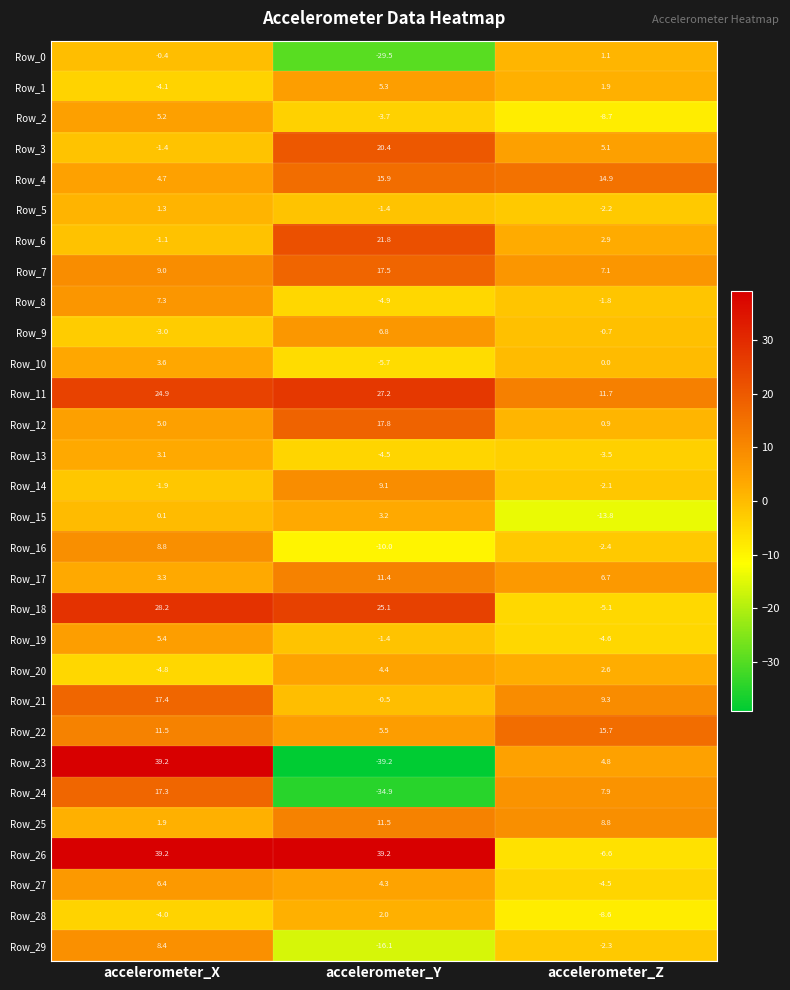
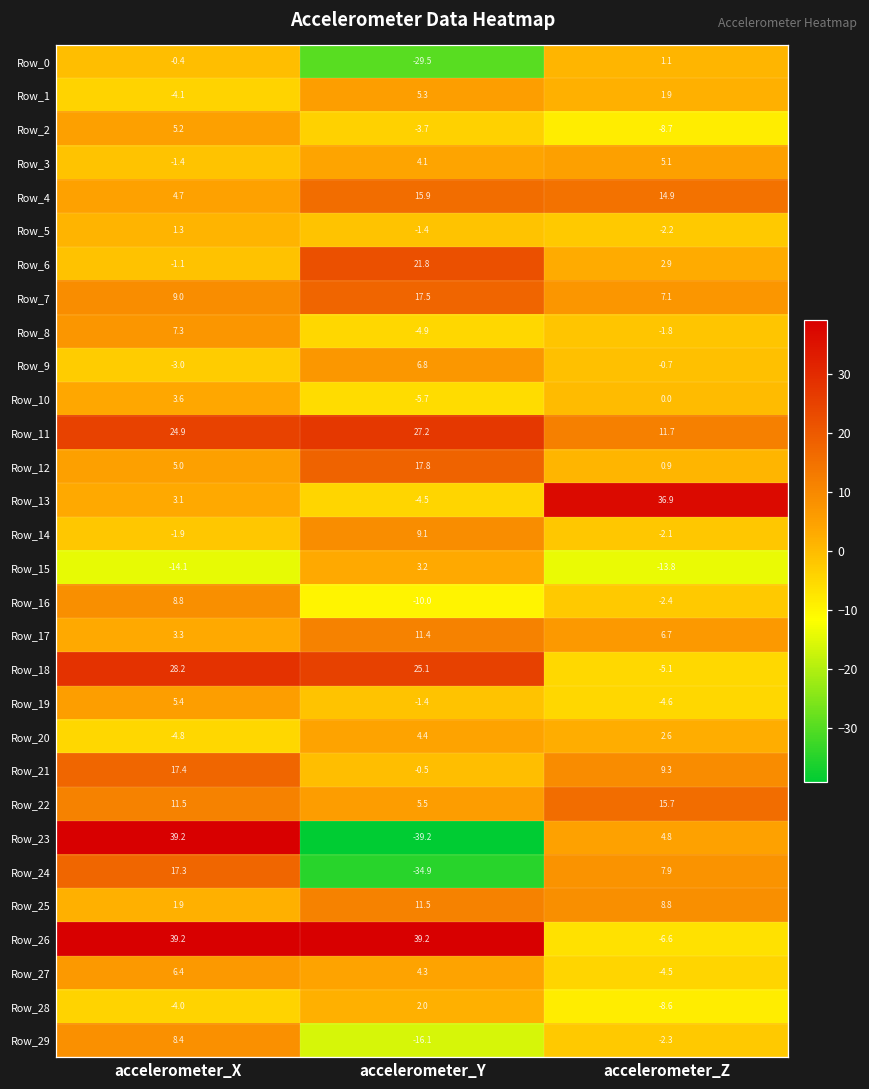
Row_3, accelerometer_Y: 20.4 -> 4.1
Row_13, accelerometer_Z: -3.5 -> 36.9
Row_15, accelerometer_X: 0.1 -> -14.1
